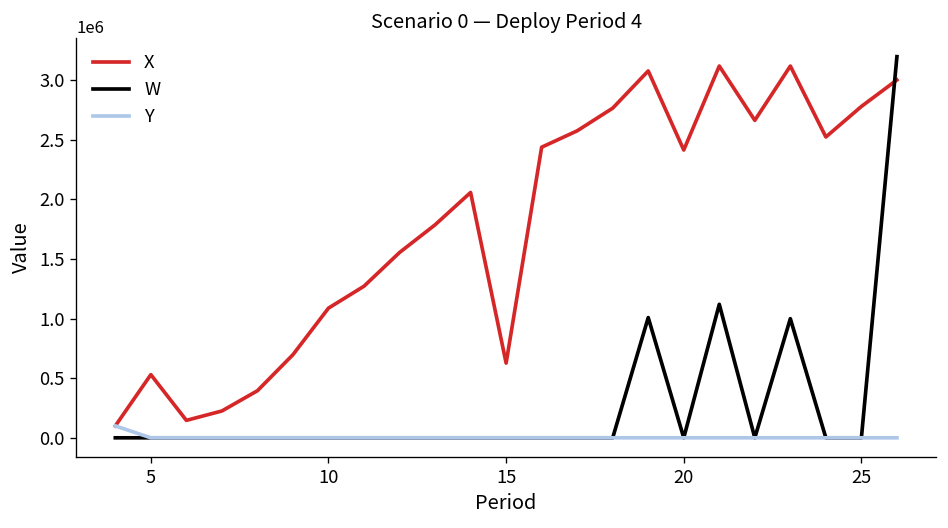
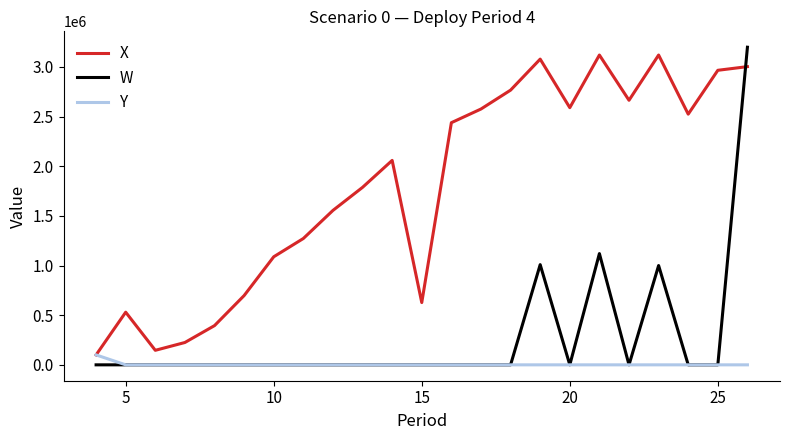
X, 20: 2400000 -> 2600000
X, 25: 2800000 -> 3000000
